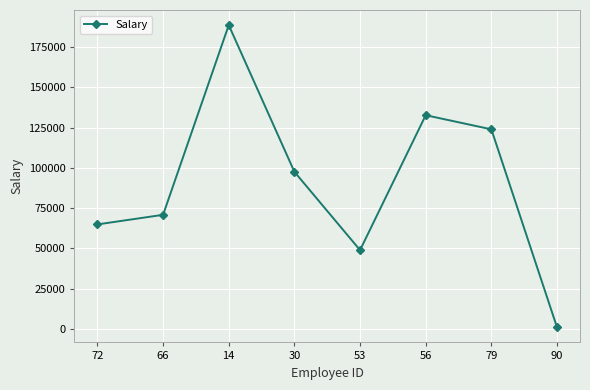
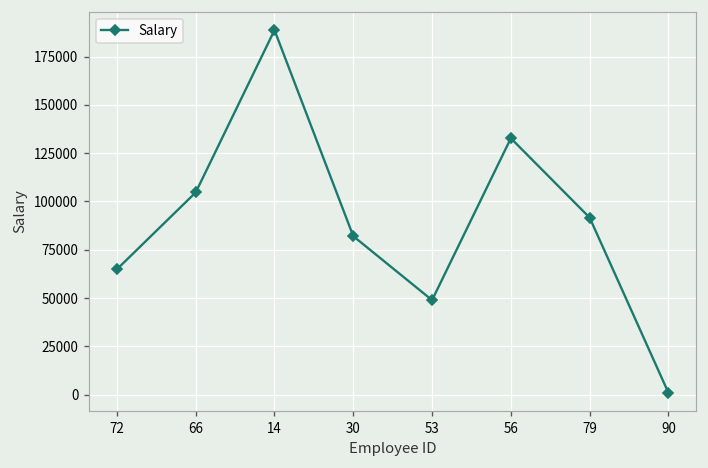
66: 71000 -> 105000
30: 98000 -> 82000
79: 124000 -> 92000
